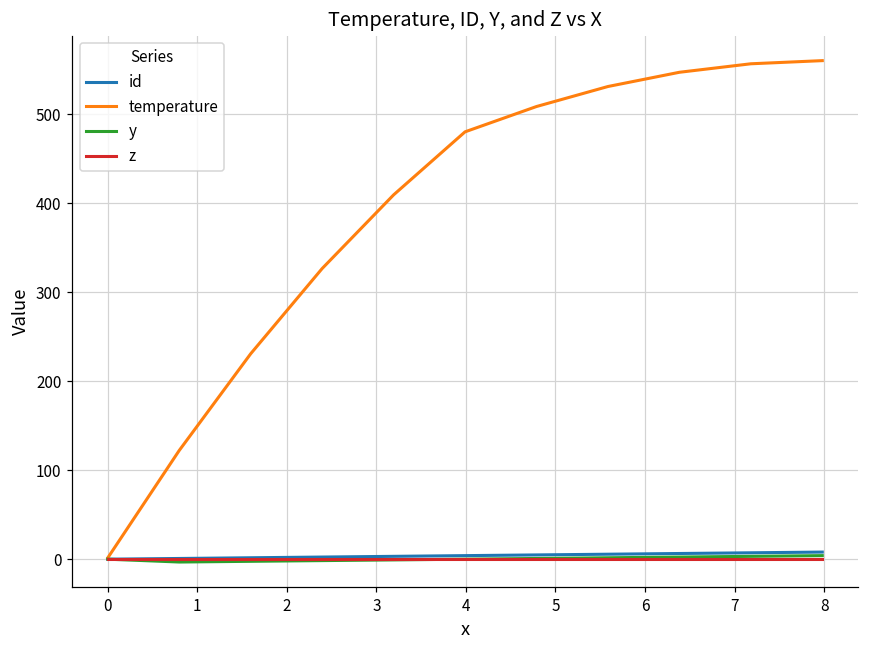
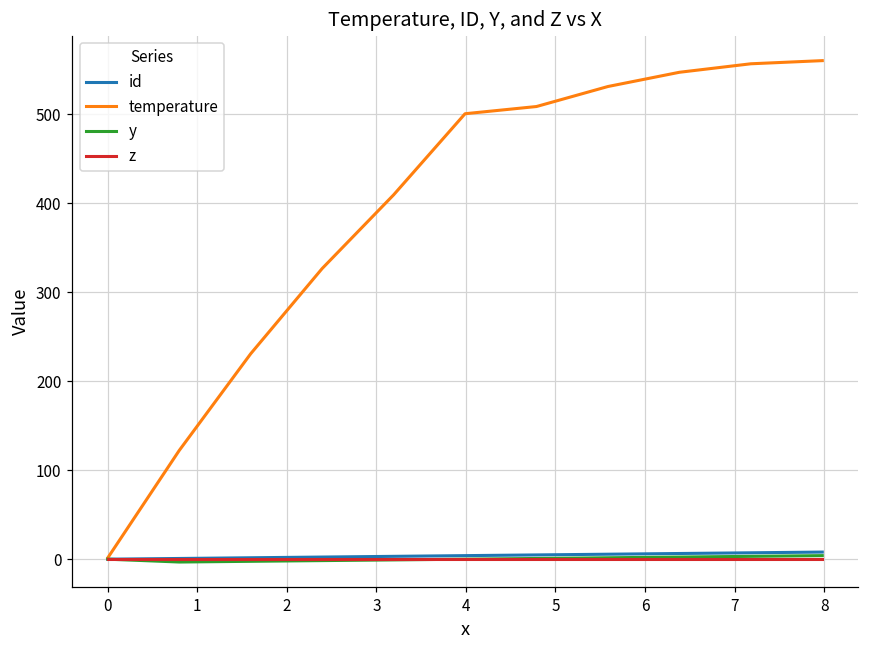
temperature, 4: 480 -> 500
